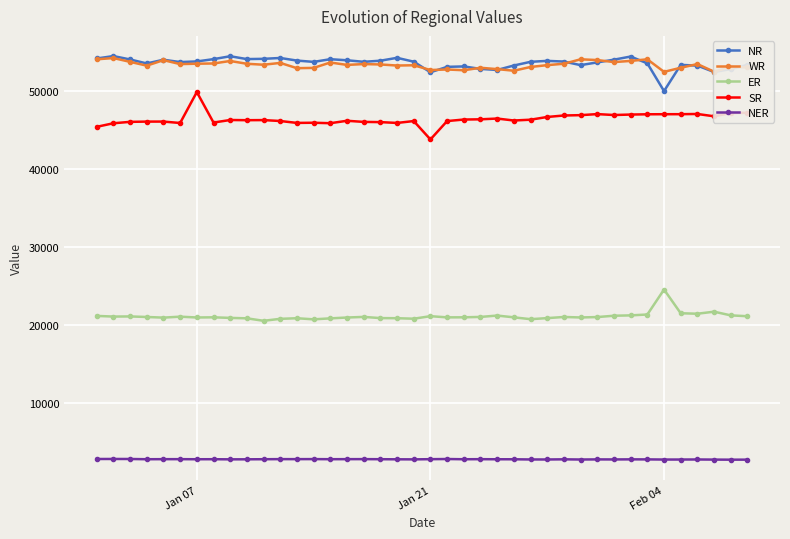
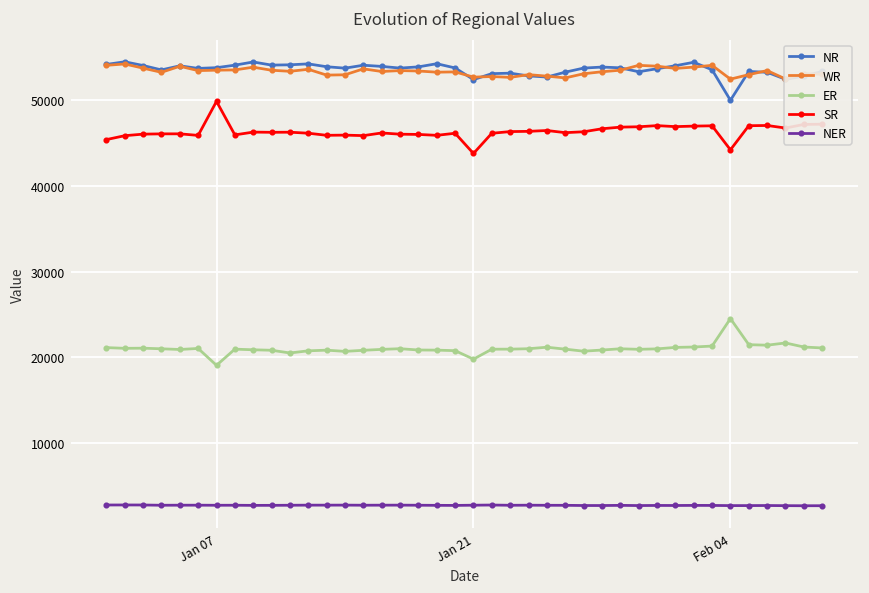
ER, Jan 07: 21000 -> 19000
ER, Jan 21: 21000 -> 20000
SR, Feb 04: 47000 -> 44000
